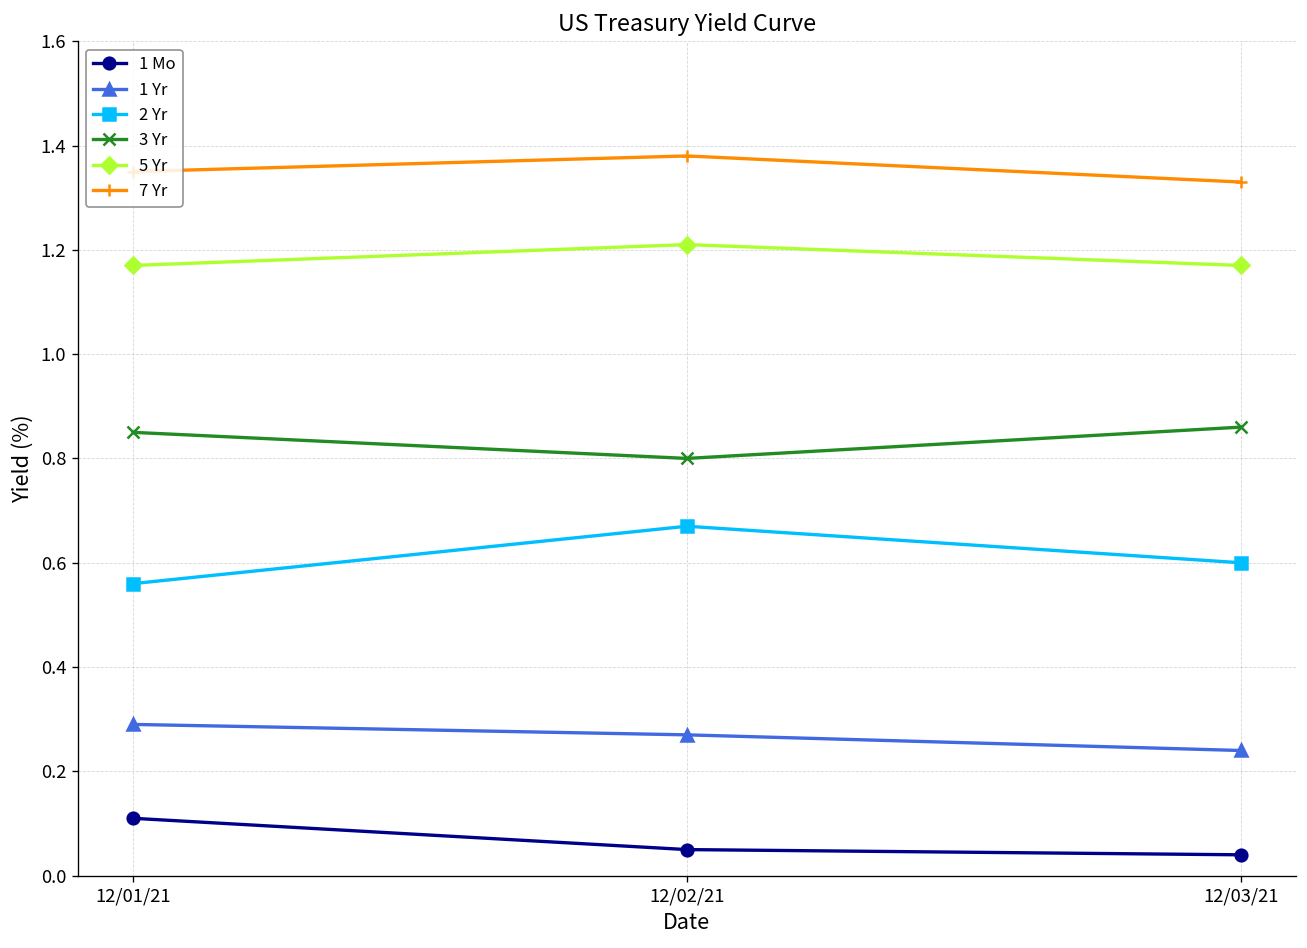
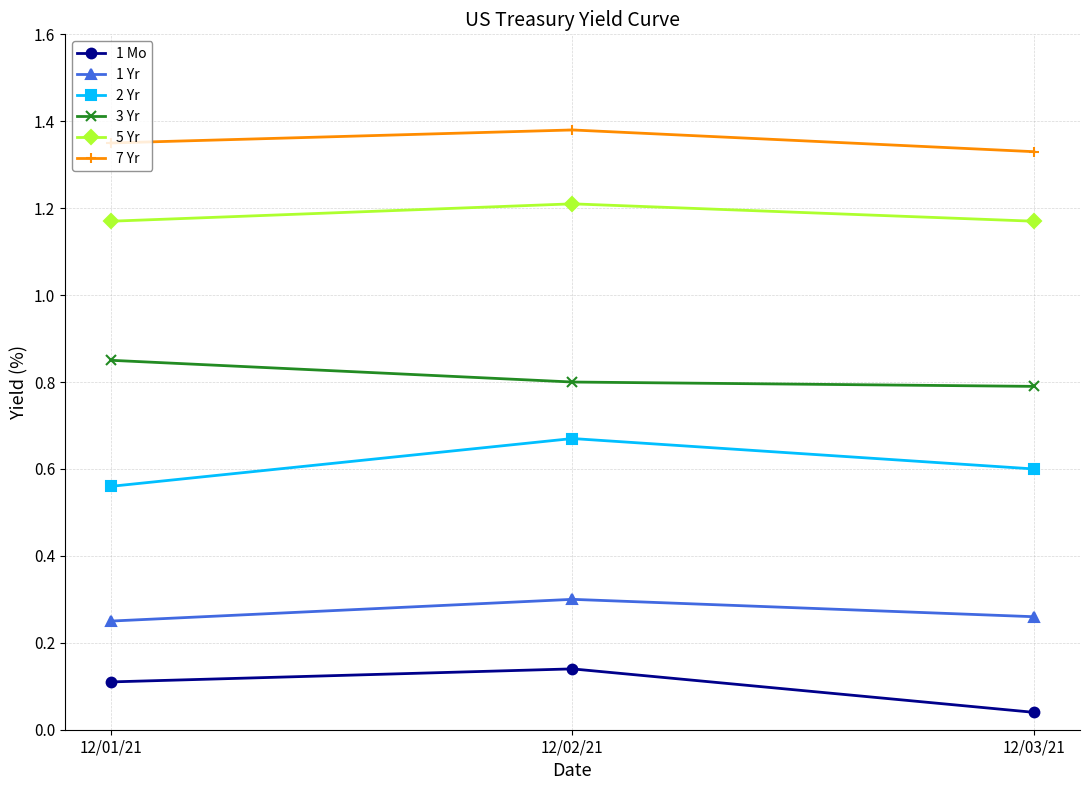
1 Yr, 12/01/21: 0.29 -> 0.25
1 Mo, 12/02/21: 0.05 -> 0.14
1 Yr, 12/02/21: 0.27 -> 0.30
1 Yr, 12/03/21: 0.24 -> 0.26
3 Yr, 12/03/21: 0.86 -> 0.79
